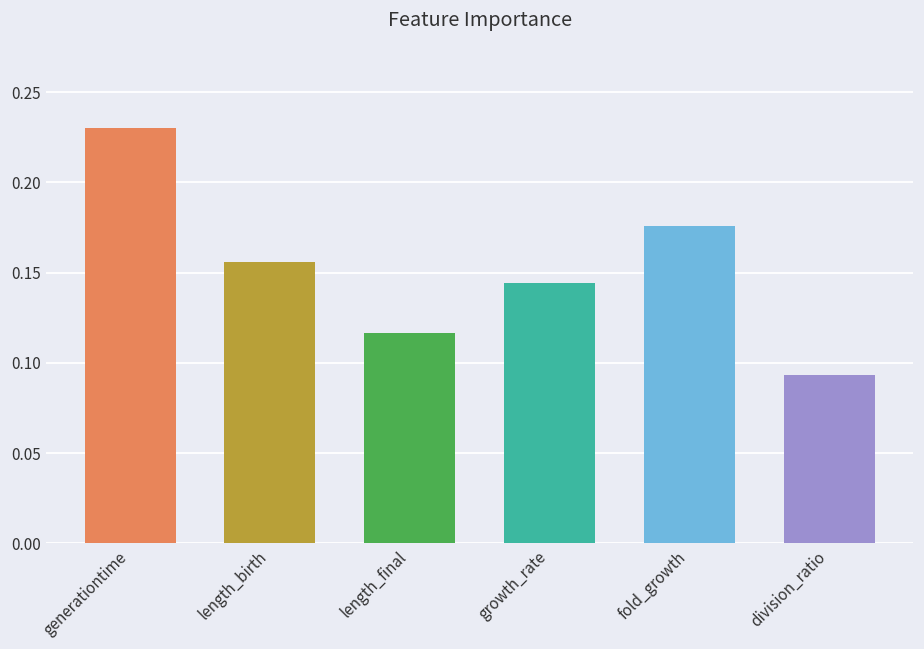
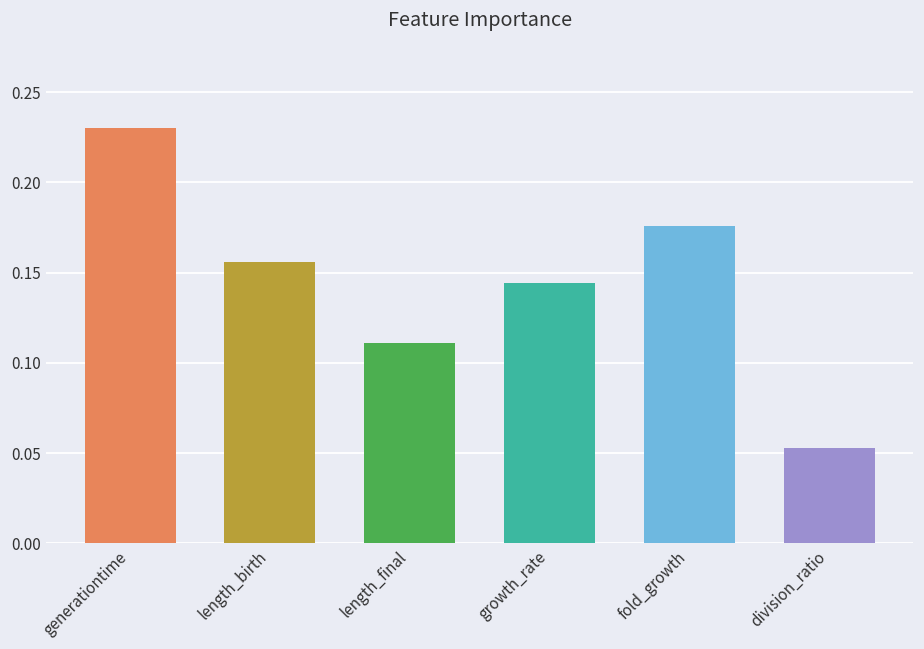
length_final: 0.117 -> 0.111
division_ratio: 0.093 -> 0.053
